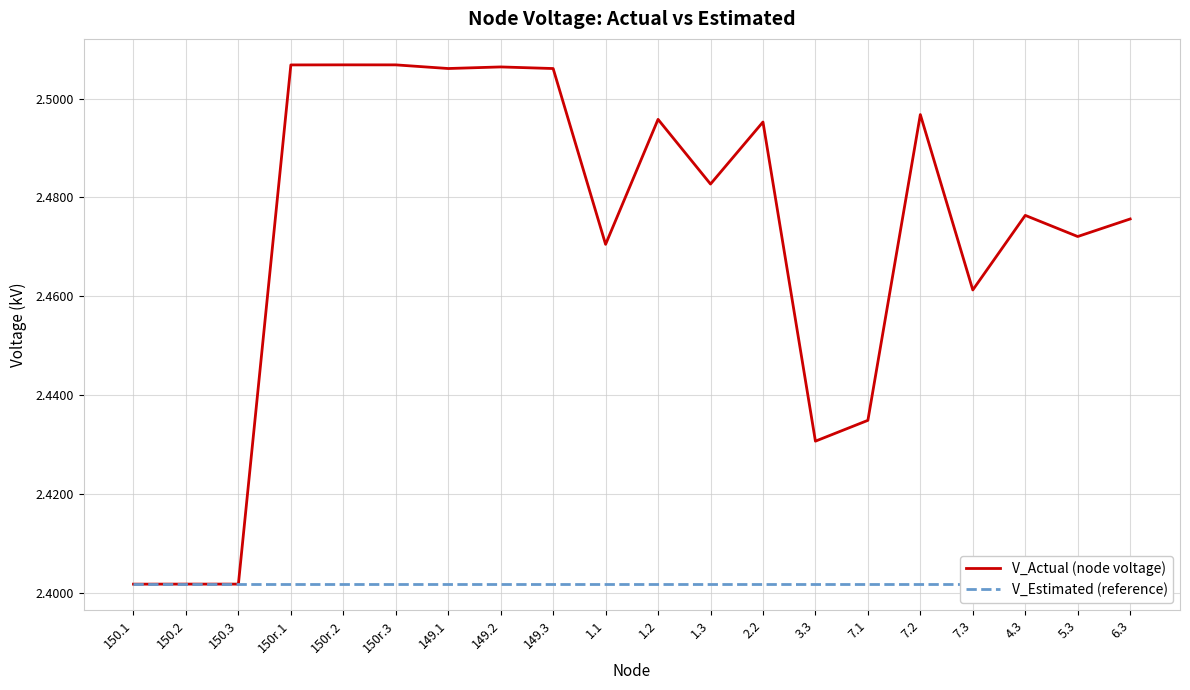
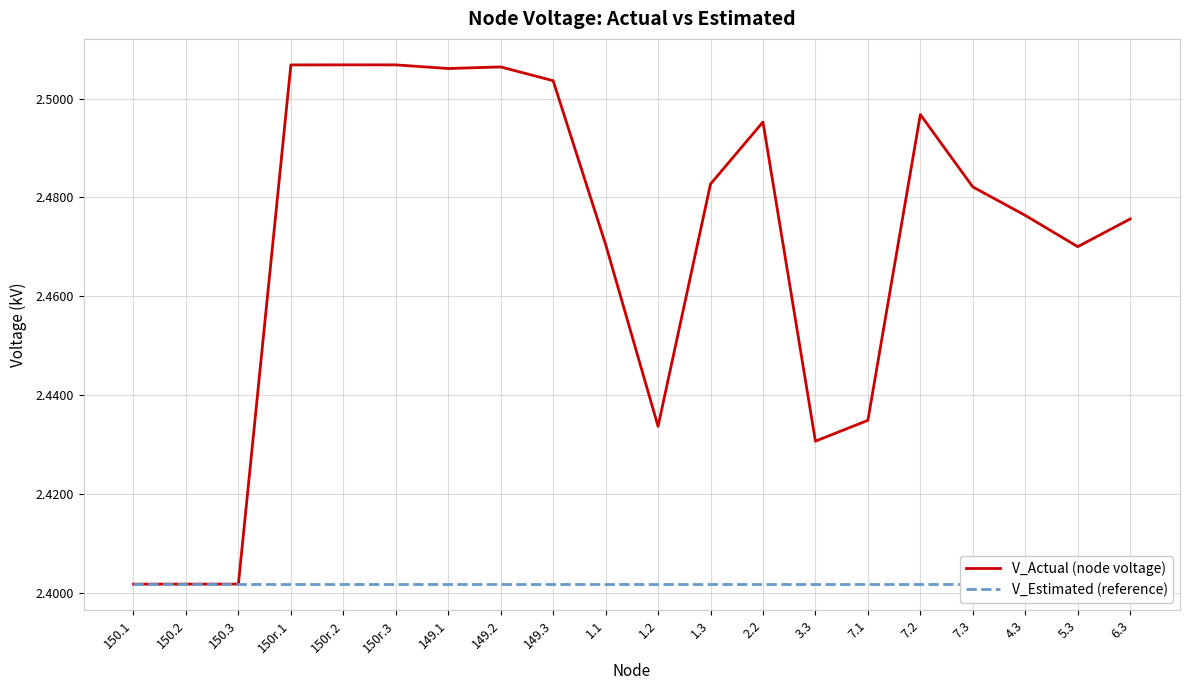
V_Actual (node voltage), 149.3: 2.506 -> 2.504
V_Actual (node voltage), 1.2: 2.496 -> 2.434
V_Actual (node voltage), 7.3: 2.461 -> 2.482
V_Actual (node voltage), 5.3: 2.472 -> 2.470
